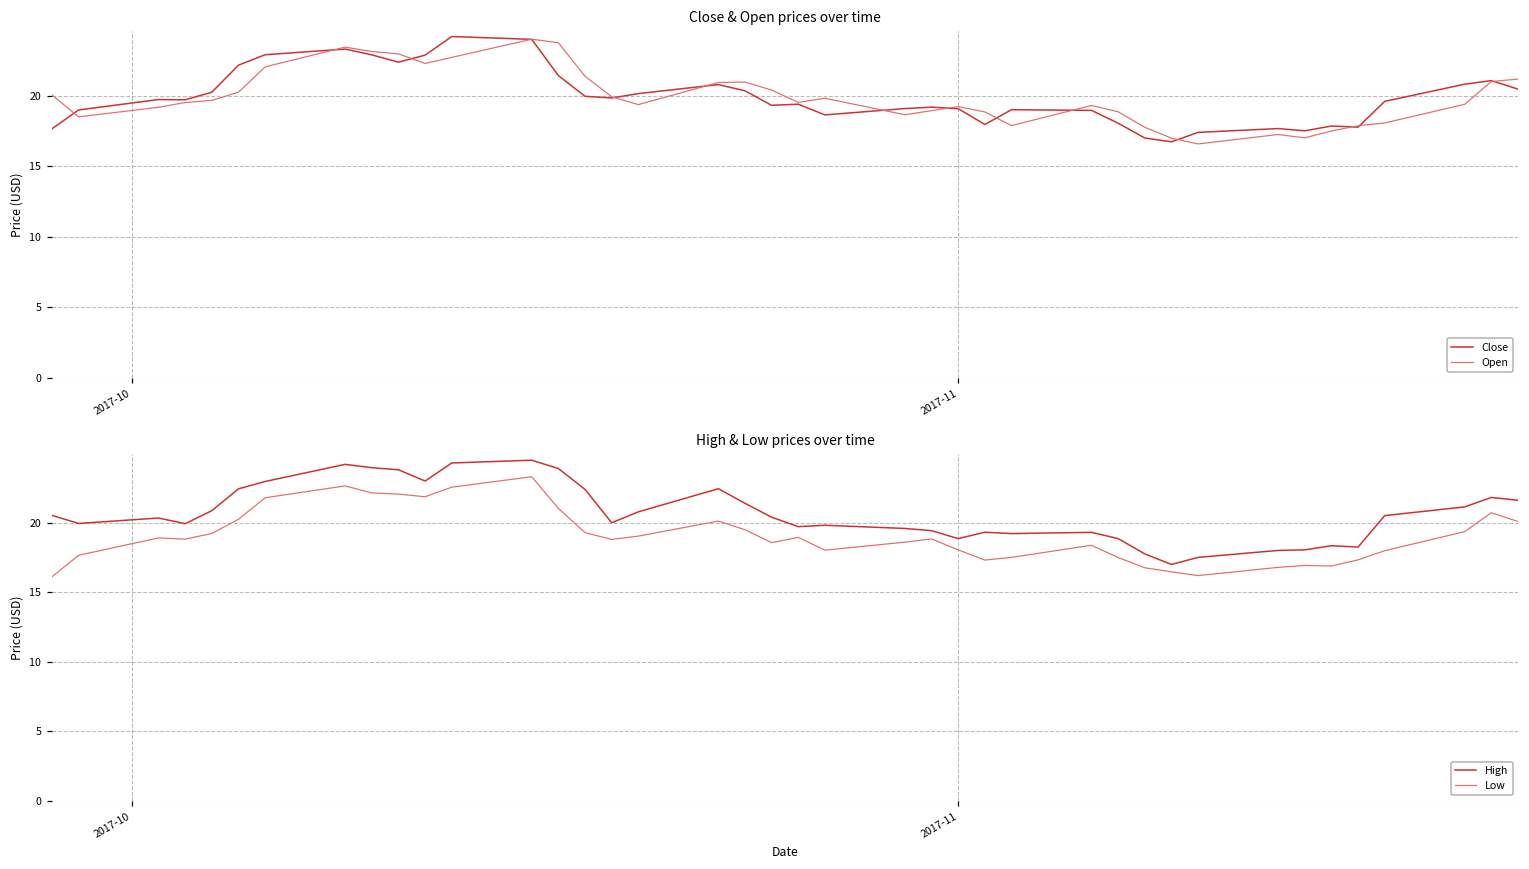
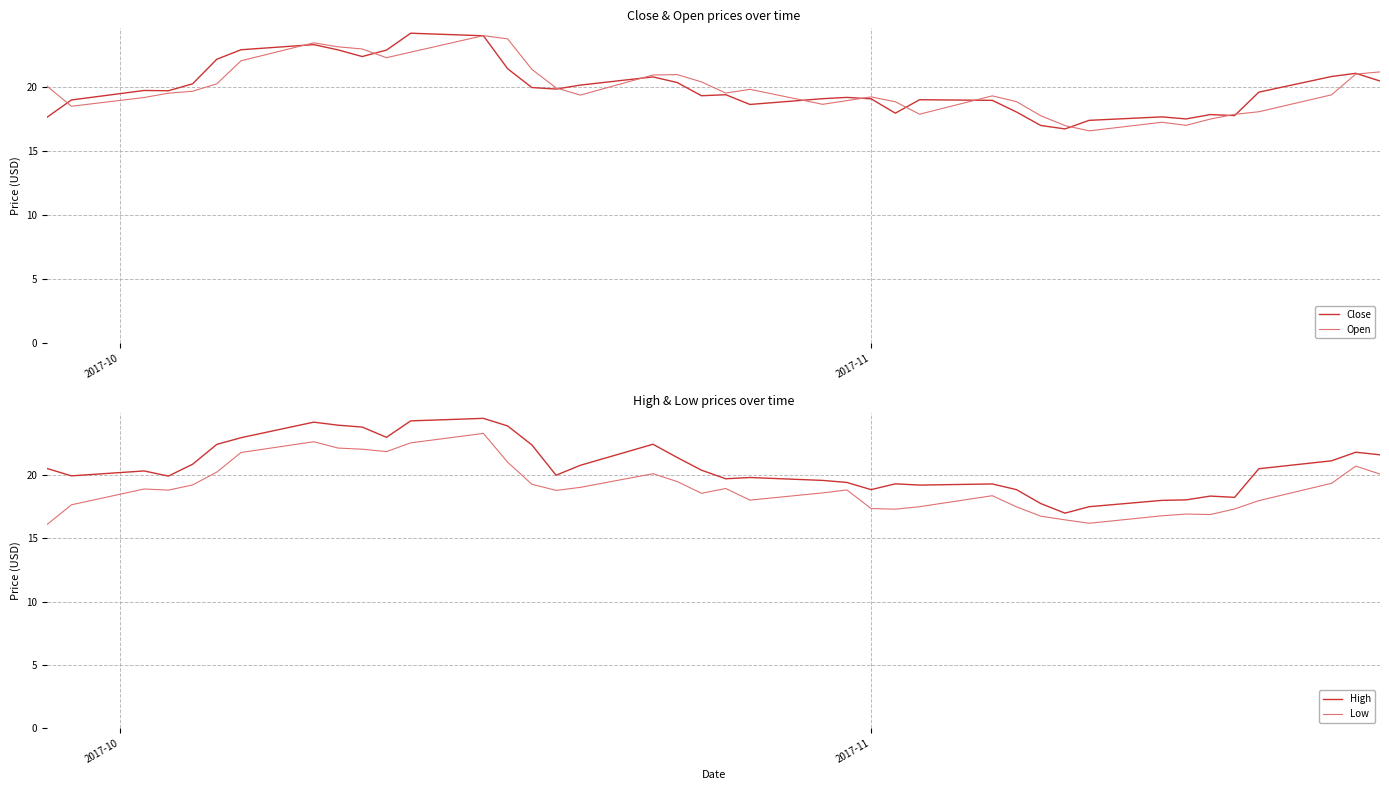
High & Low prices over time, Low, 2017-11: 18.1 -> 17.4
